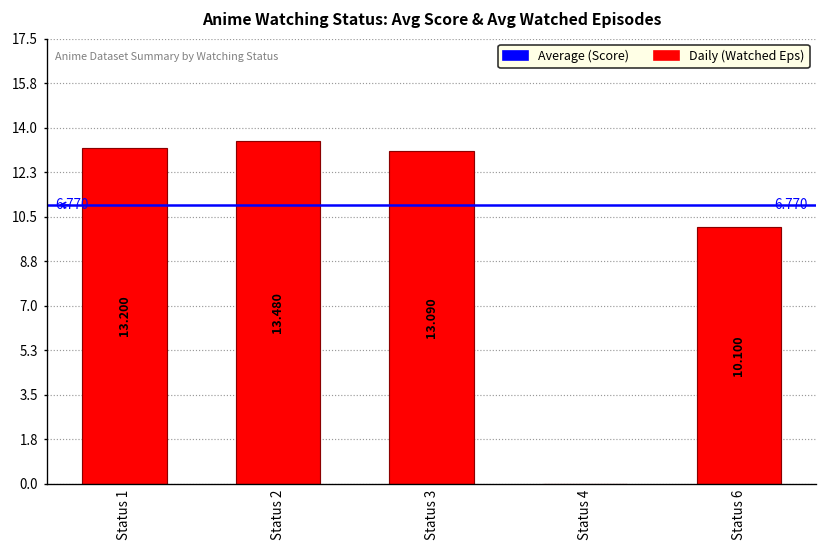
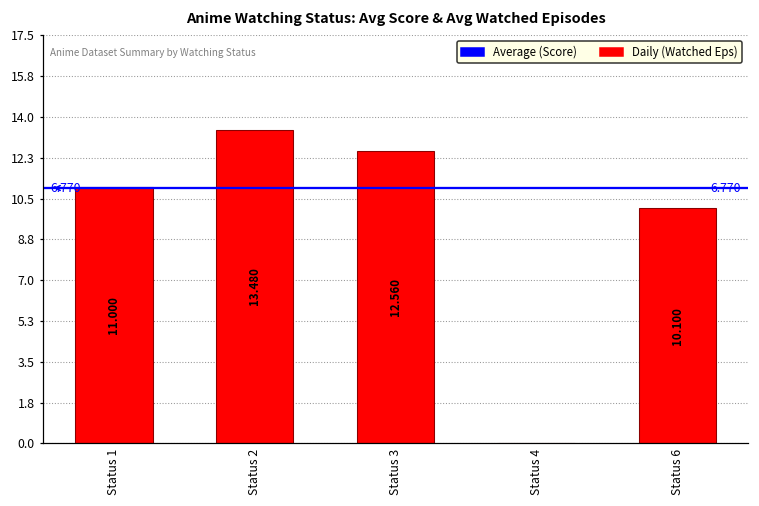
Status 1: 13.200 -> 11.000
Status 3: 13.090 -> 12.560
